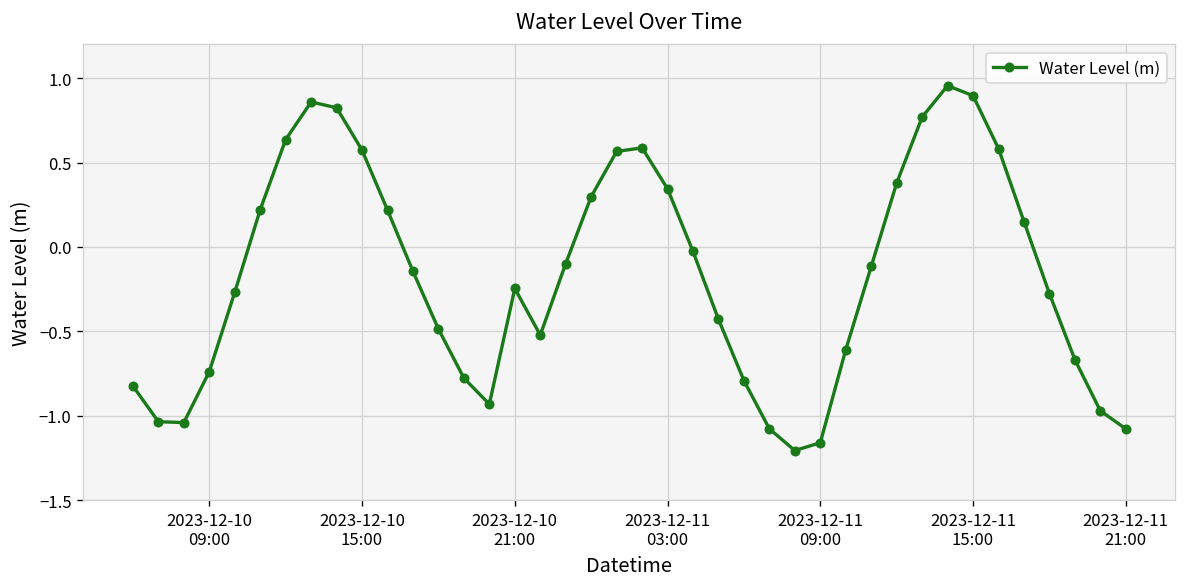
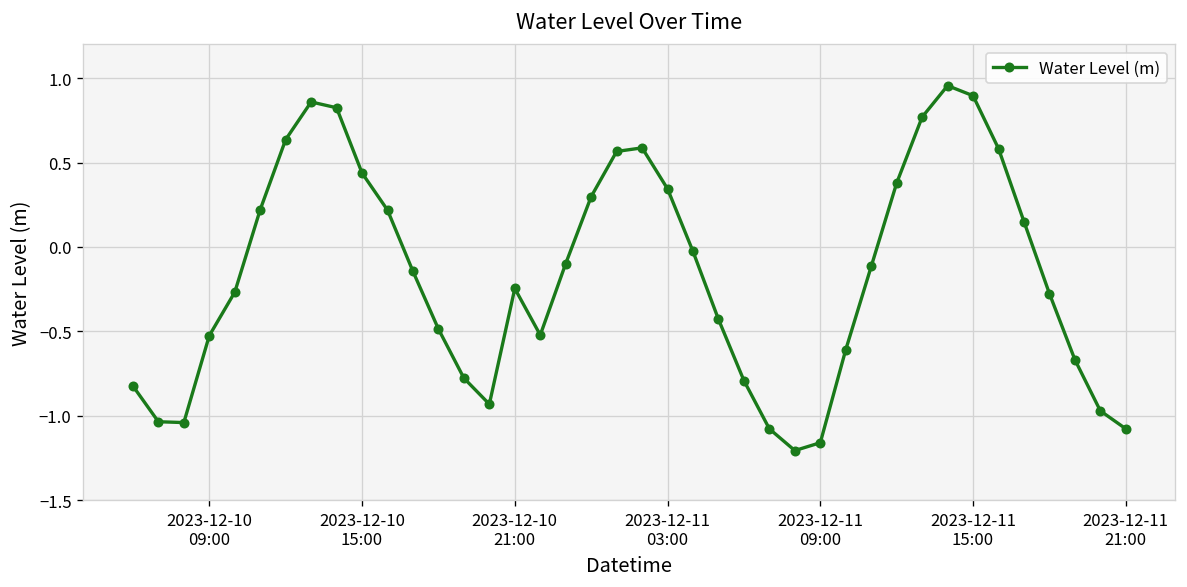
2023-12-10 09:00: -0.74 -> -0.53
2023-12-10 15:00: 0.57 -> 0.44
